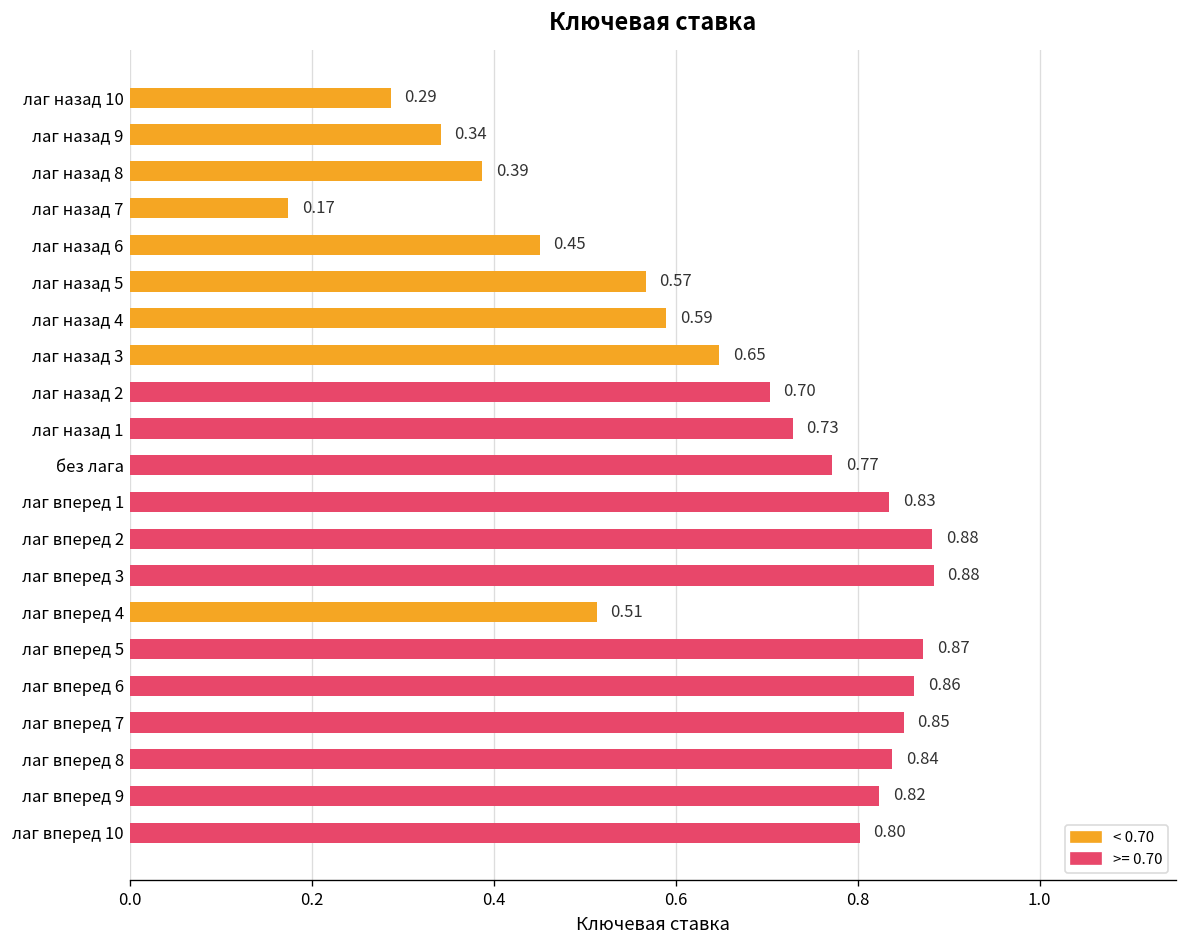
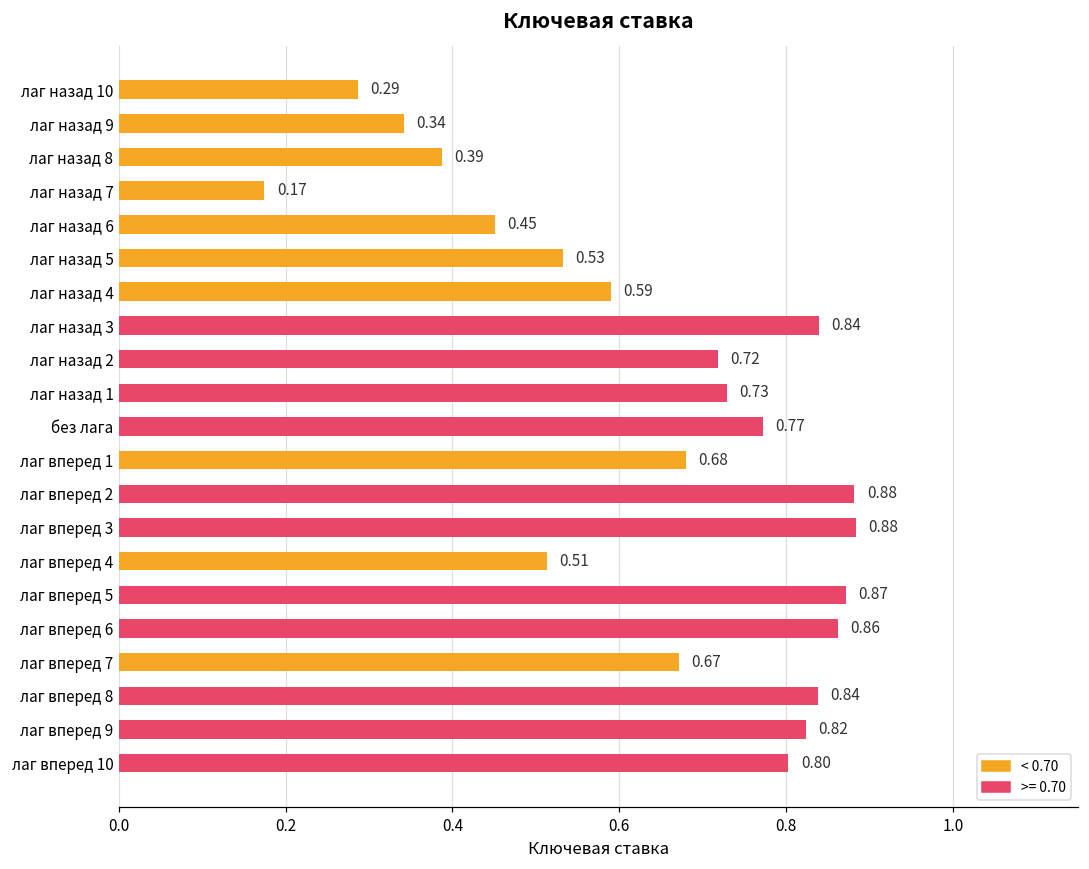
лаг назад 5: 0.57 -> 0.53
лаг назад 3: 0.65 -> 0.84
лаг назад 2: 0.70 -> 0.72
лаг вперед 1: 0.83 -> 0.68
лаг вперед 7: 0.85 -> 0.67
